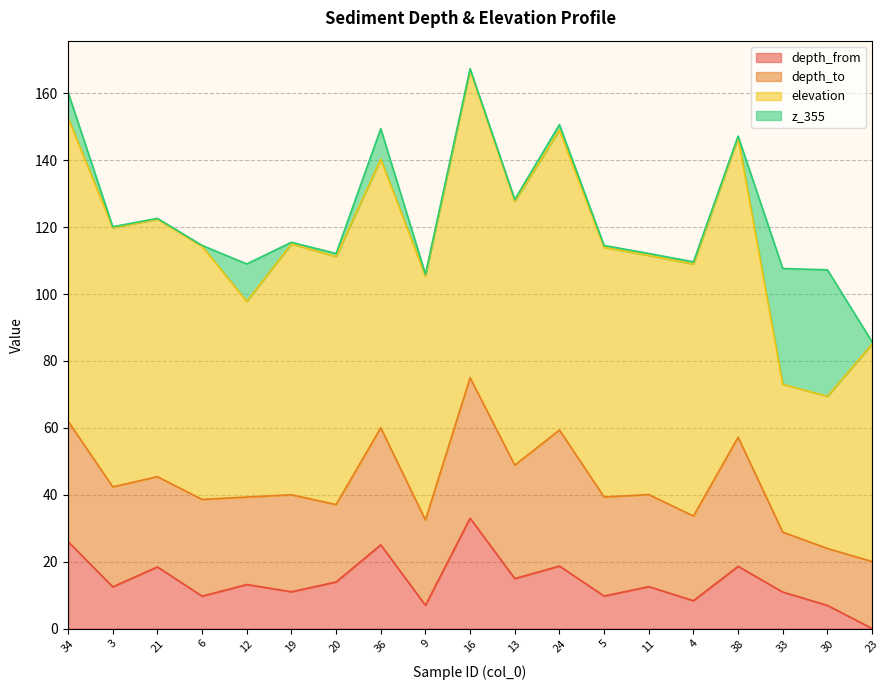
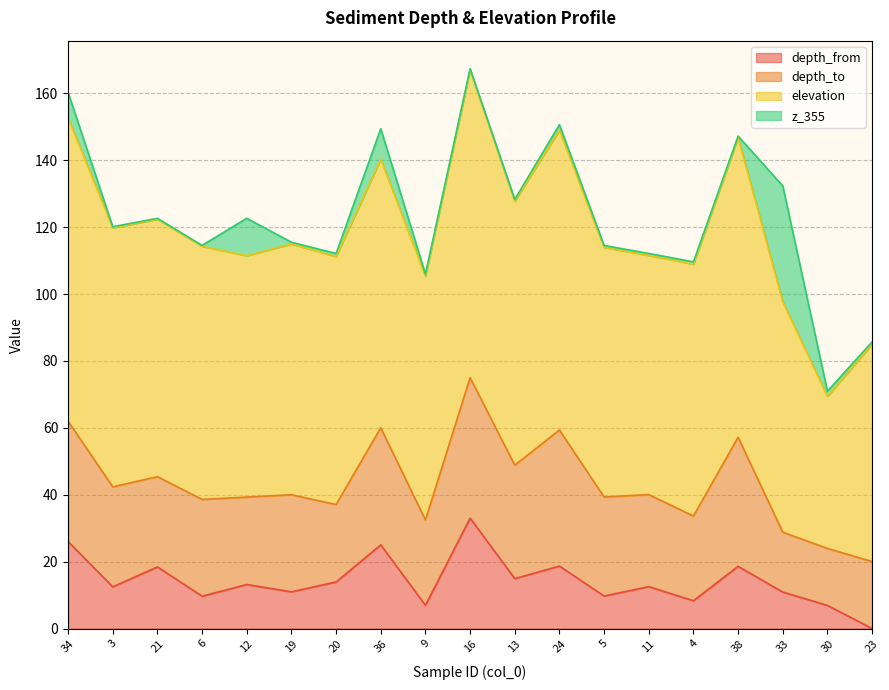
elevation, 12: 58 -> 72
elevation, 33: 44 -> 69
z_355, 30: 38 -> 2
